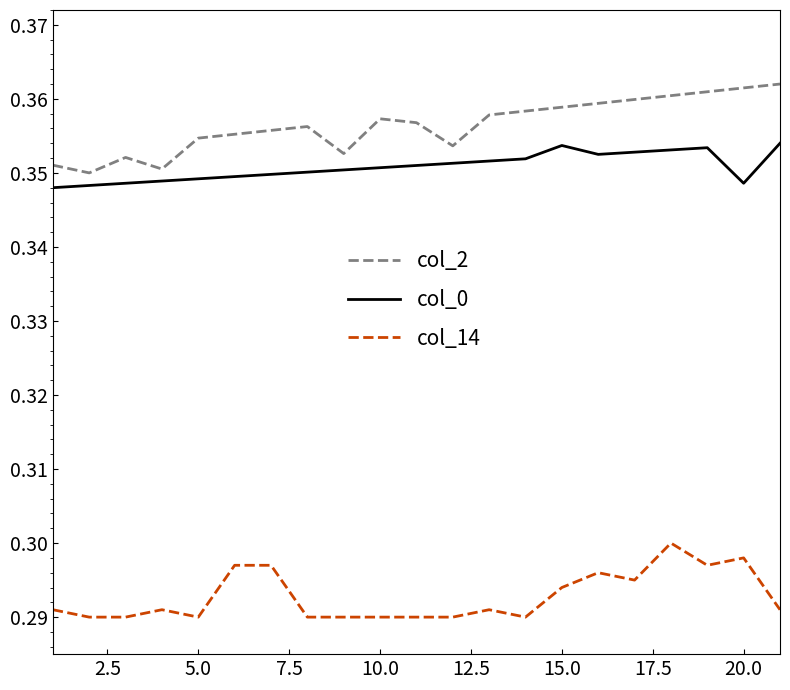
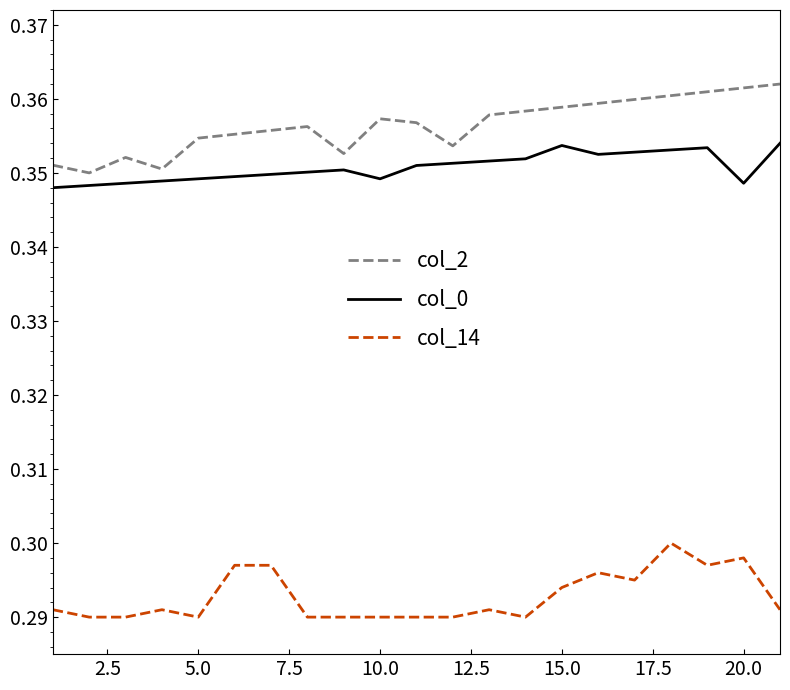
col_0, 10.0: 0.351 -> 0.349
